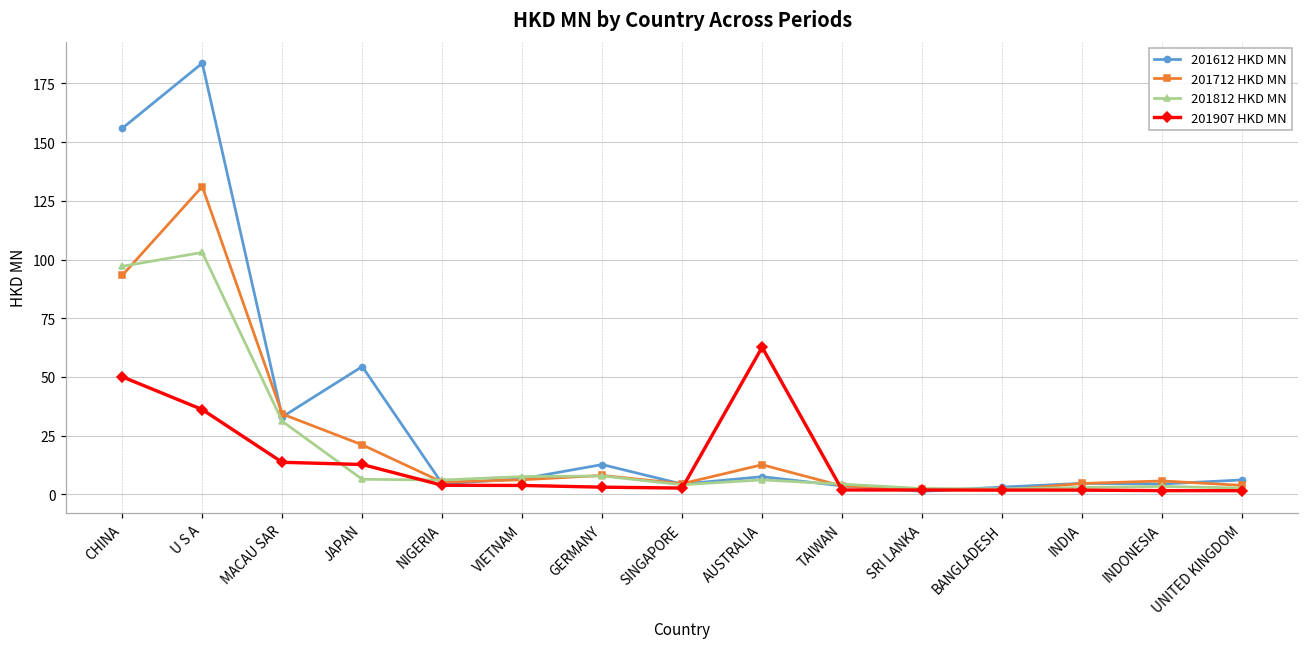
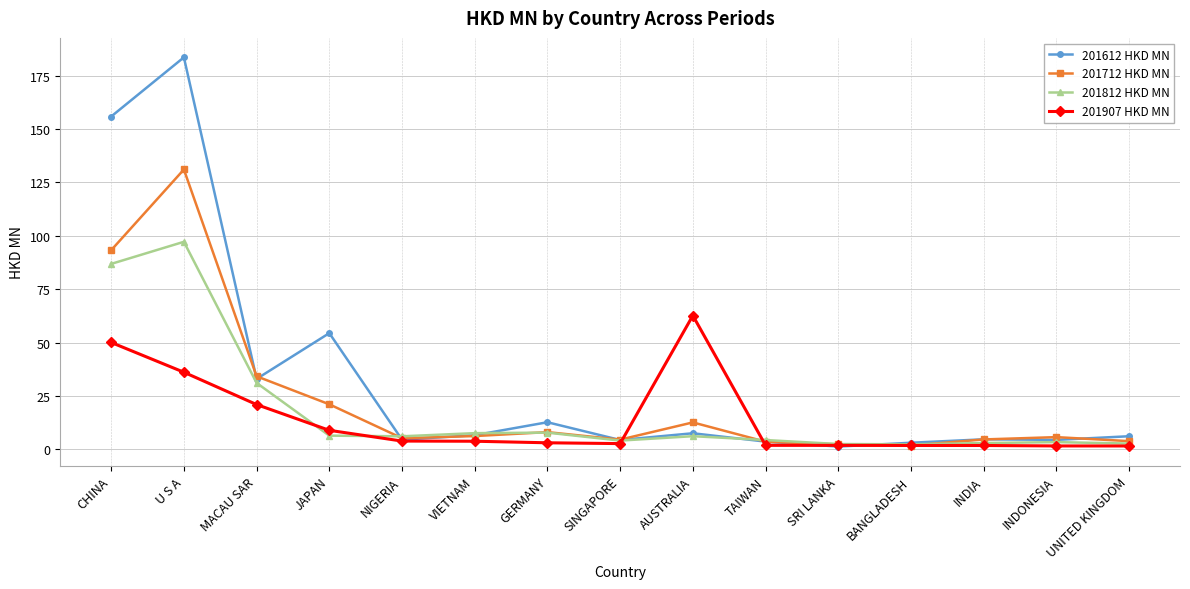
201812 HKD MN, CHINA: 97 -> 87
201812 HKD MN, U S A: 103 -> 97
201907 HKD MN, MACAU SAR: 14 -> 21
201907 HKD MN, JAPAN: 13 -> 9
